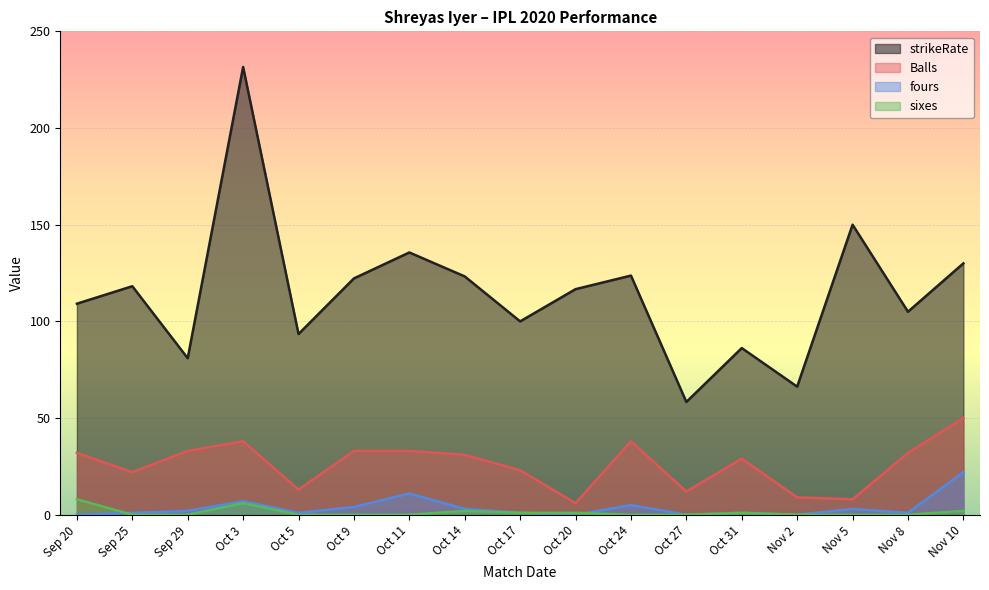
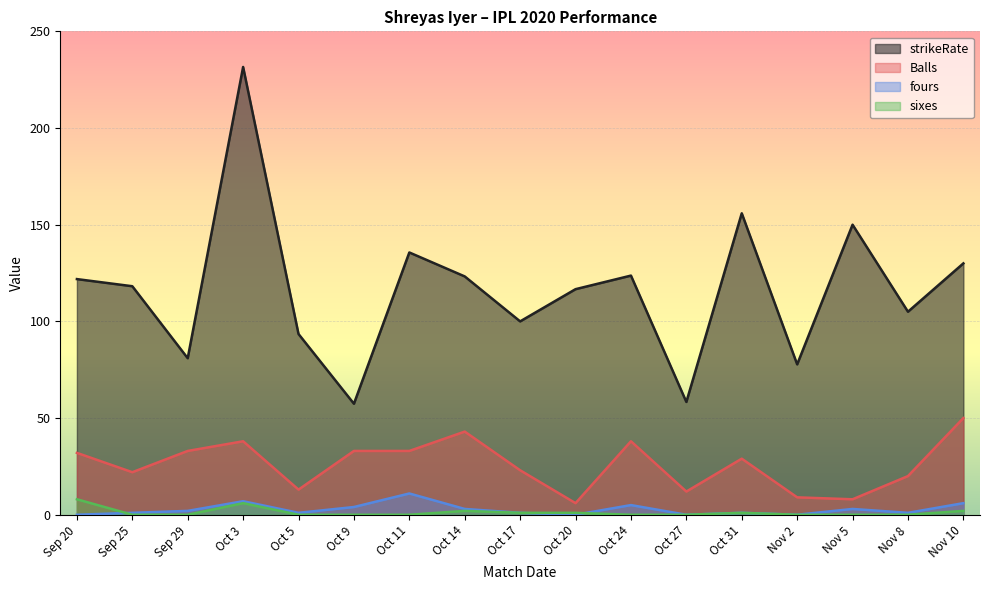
strikeRate, Sep 20: 109 -> 122
strikeRate, Oct 9: 122 -> 57
Balls, Oct 14: 31 -> 43
strikeRate, Oct 31: 86 -> 156
strikeRate, Nov 2: 66 -> 78
Balls, Nov 8: 32 -> 20
fours, Nov 10: 22 -> 6
